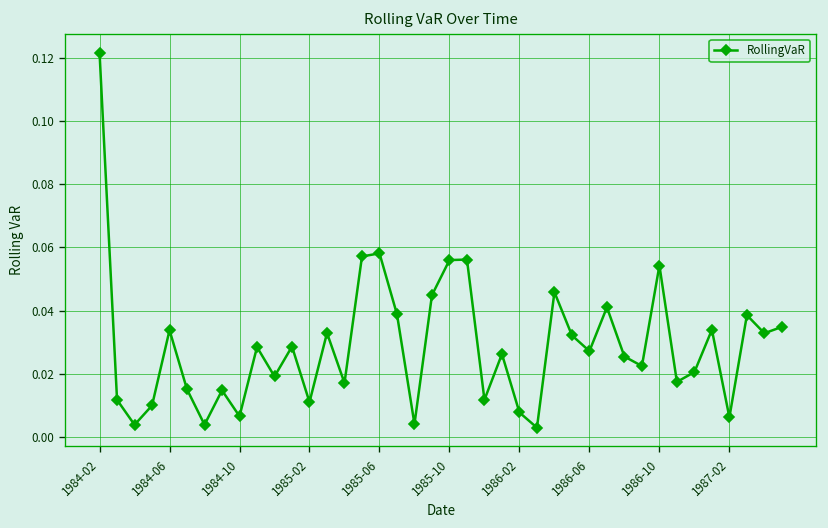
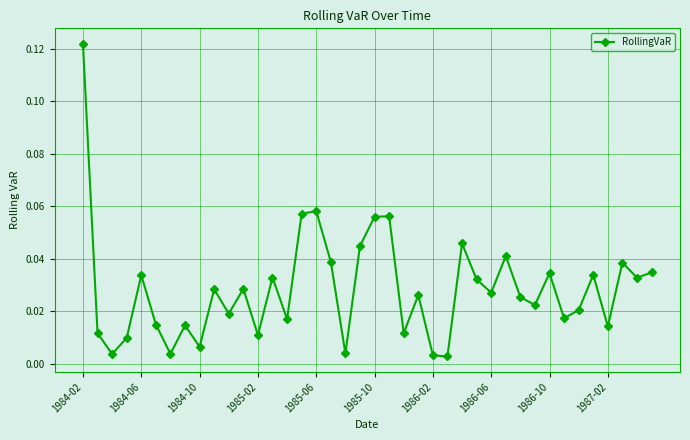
1986-02: 0.008 -> 0.003
1986-10: 0.054 -> 0.035
1987-02: 0.006 -> 0.014
